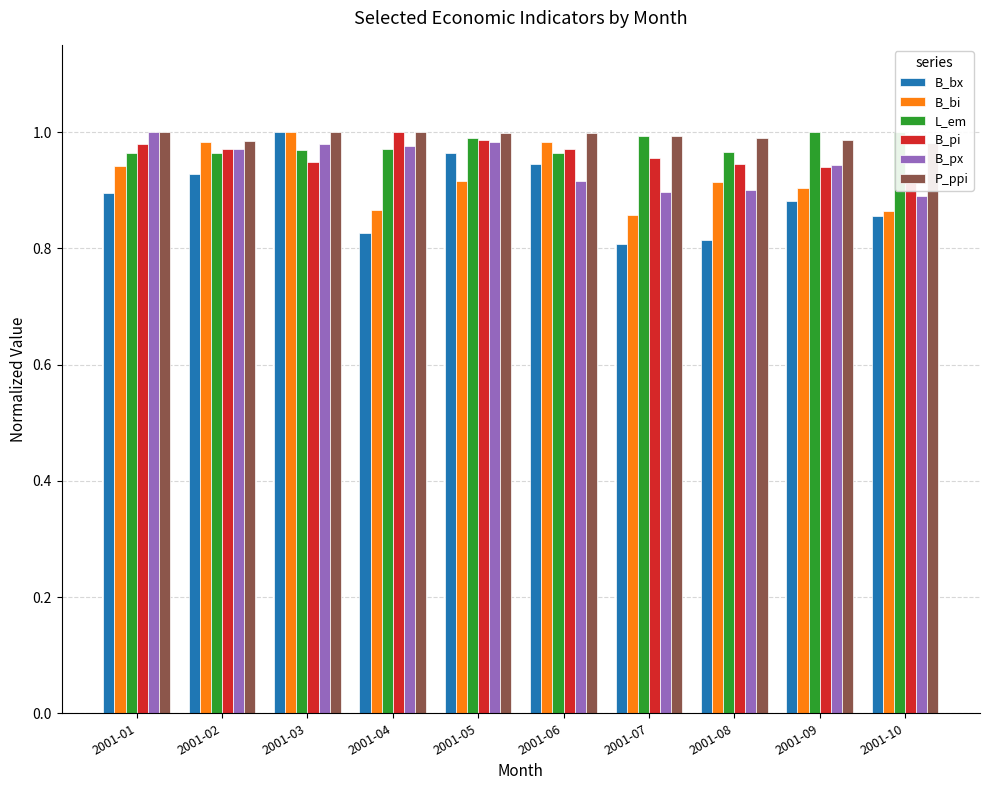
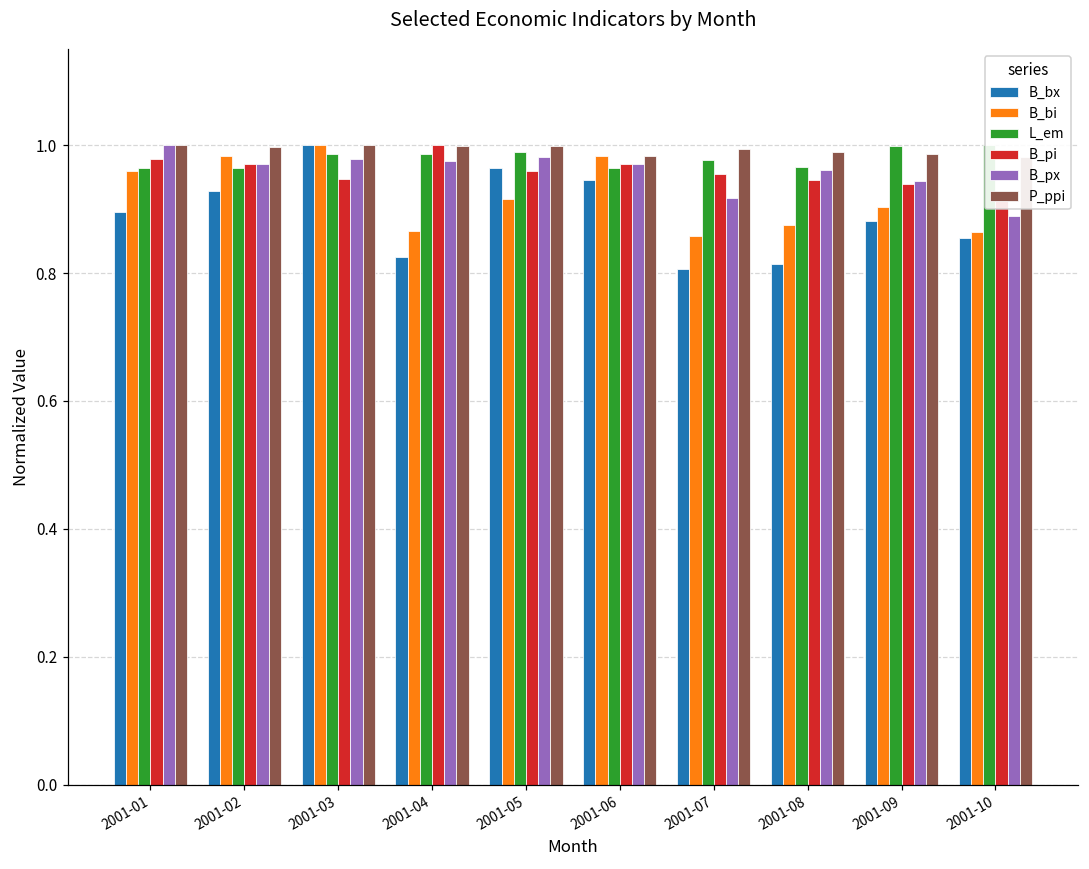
B_bi, 2001-01: 0.94 -> 0.96
P_ppi, 2001-02: 0.98 -> 1.00
L_em, 2001-03: 0.97 -> 0.99
L_em, 2001-04: 0.97 -> 0.99
B_pi, 2001-05: 0.99 -> 0.96
B_px, 2001-06: 0.92 -> 0.97
P_ppi, 2001-06: 1.00 -> 0.98
L_em, 2001-07: 0.99 -> 0.98
B_px, 2001-07: 0.90 -> 0.92
B_bi, 2001-08: 0.91 -> 0.88
B_px, 2001-08: 0.90 -> 0.96
